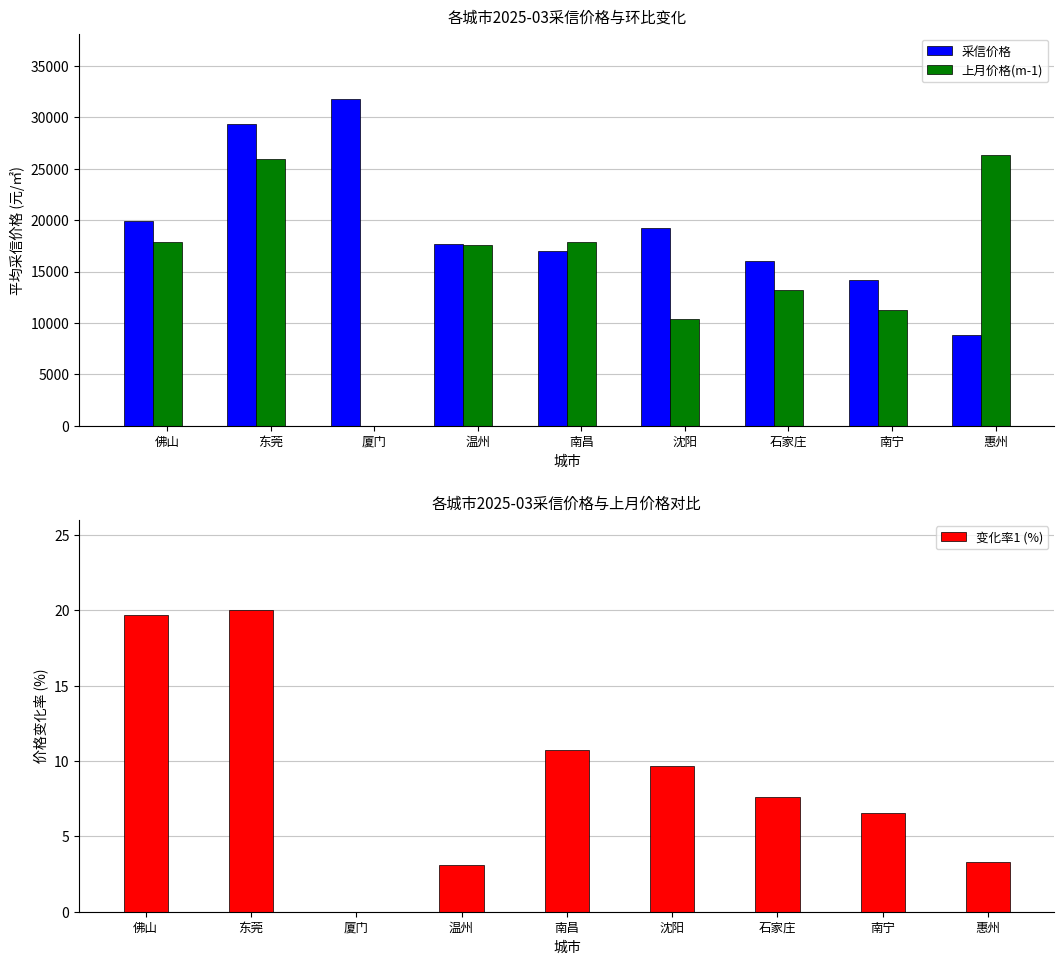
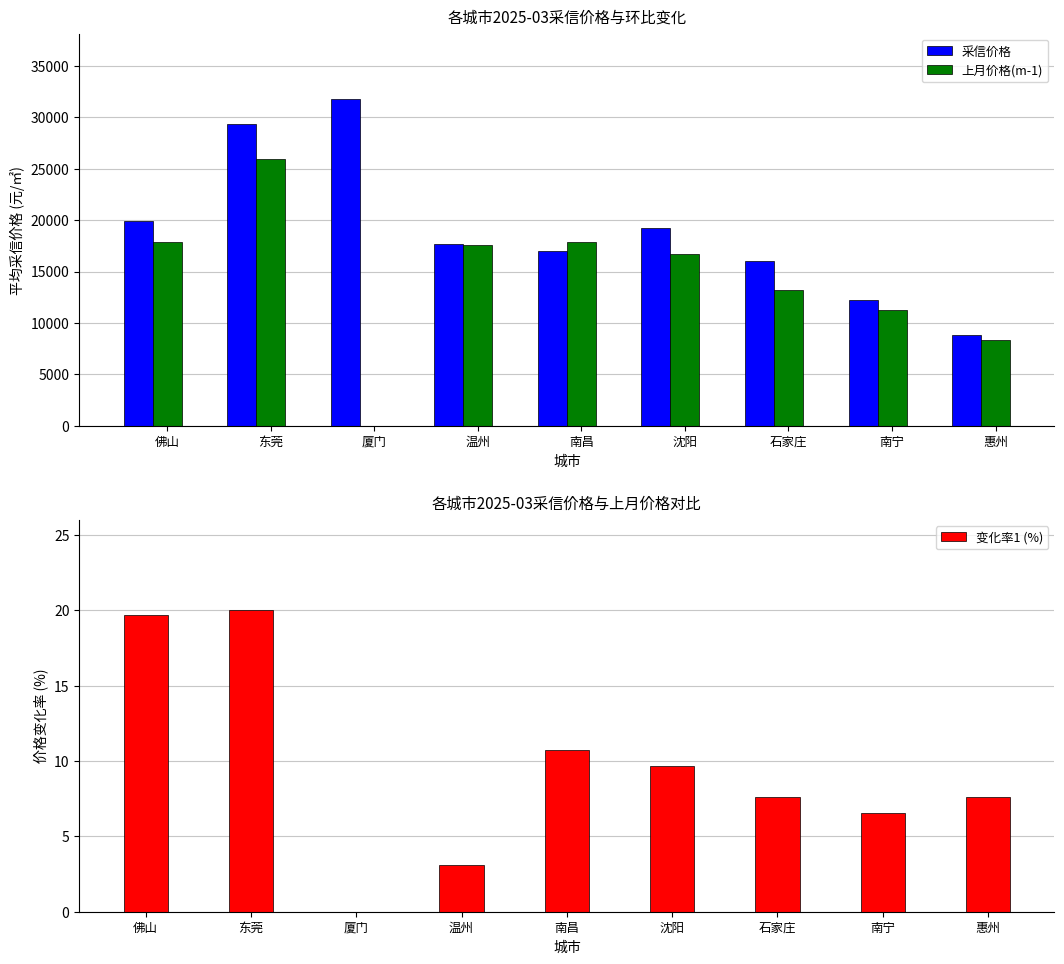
各城市2025-03采信价格与环比变化, 上月价格(m-1), 沈阳: 10400 -> 16700
各城市2025-03采信价格与环比变化, 采信价格, 南宁: 14100 -> 12200
各城市2025-03采信价格与环比变化, 上月价格(m-1), 惠州: 26300 -> 8300
各城市2025-03采信价格与上月价格对比, 惠州: 3.3 -> 7.6
